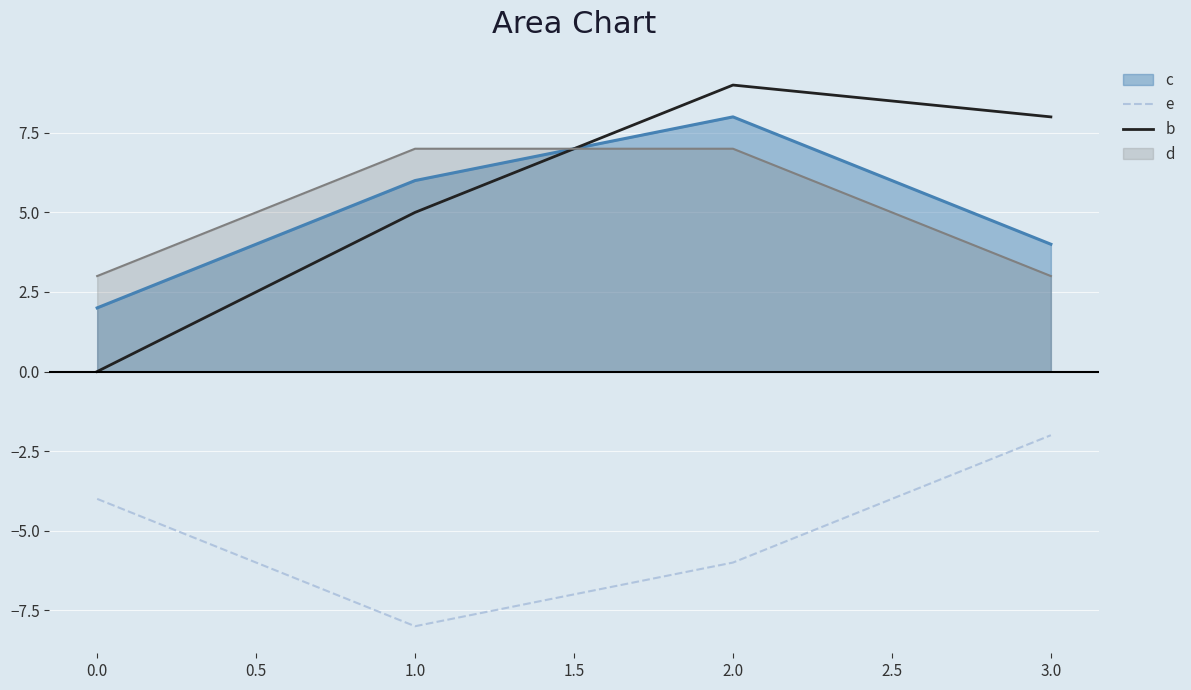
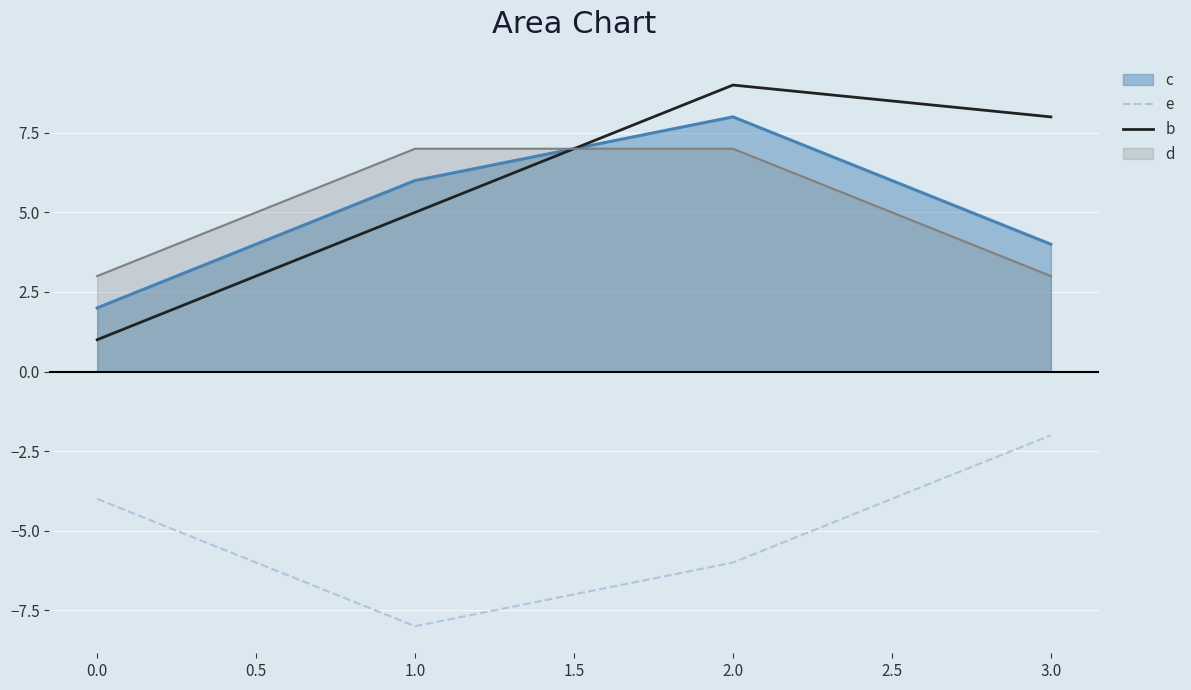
b, 0.0: 0 -> 1
